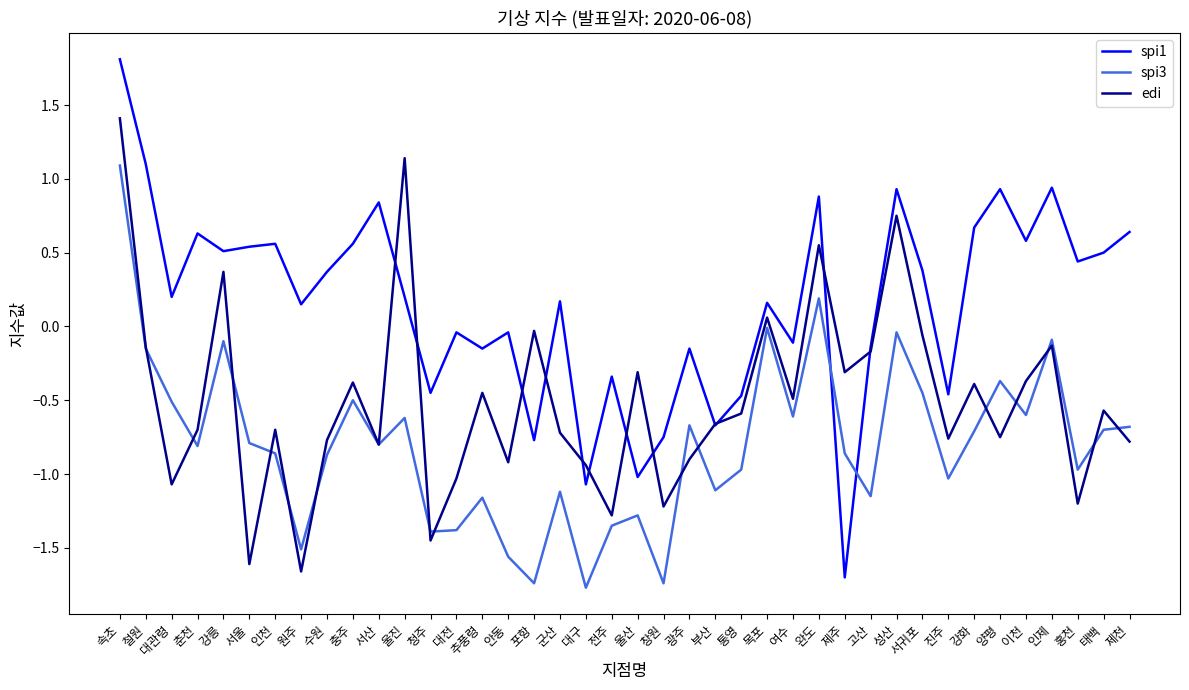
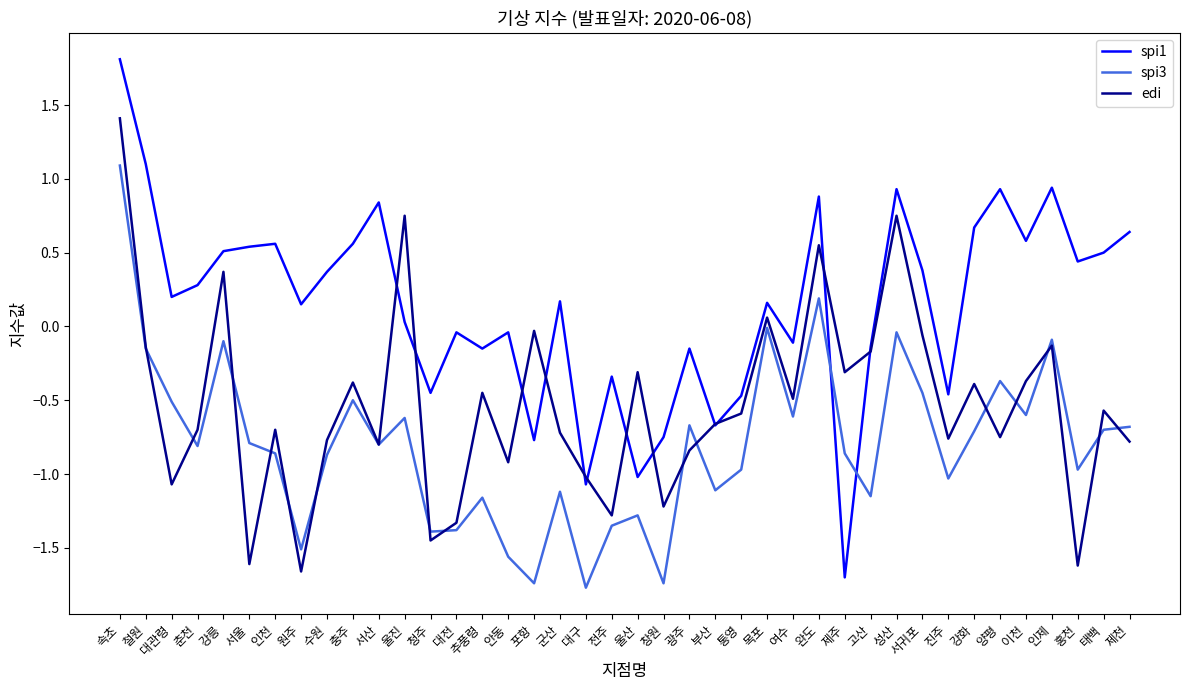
spi1, 춘천: 0.63 -> 0.28
spi1, 울진: 0.20 -> 0.03
edi, 울진: 1.14 -> 0.75
edi, 대전: -1.03 -> -1.33
edi, 대구: -0.94 -> -1.02
edi, 광주: -0.90 -> -0.84
edi, 홍천: -1.20 -> -1.62
